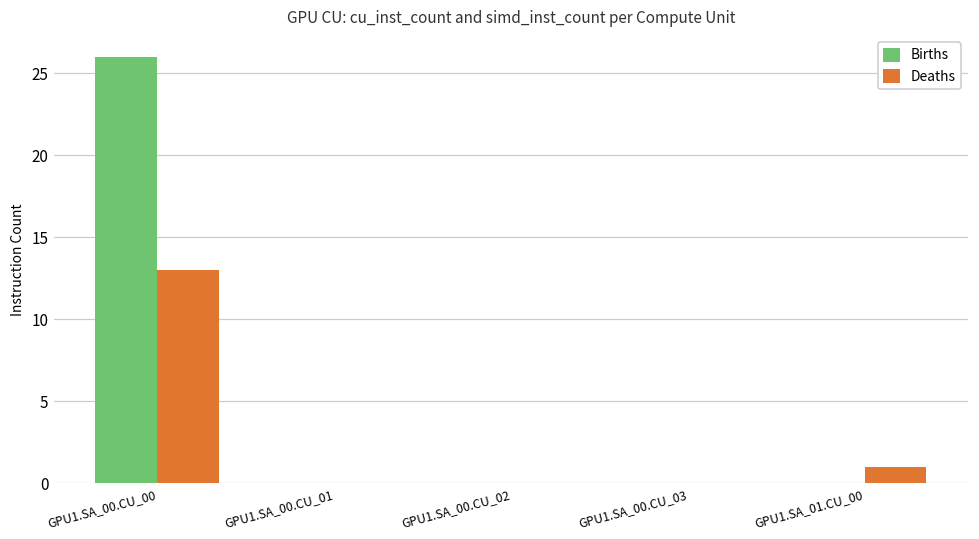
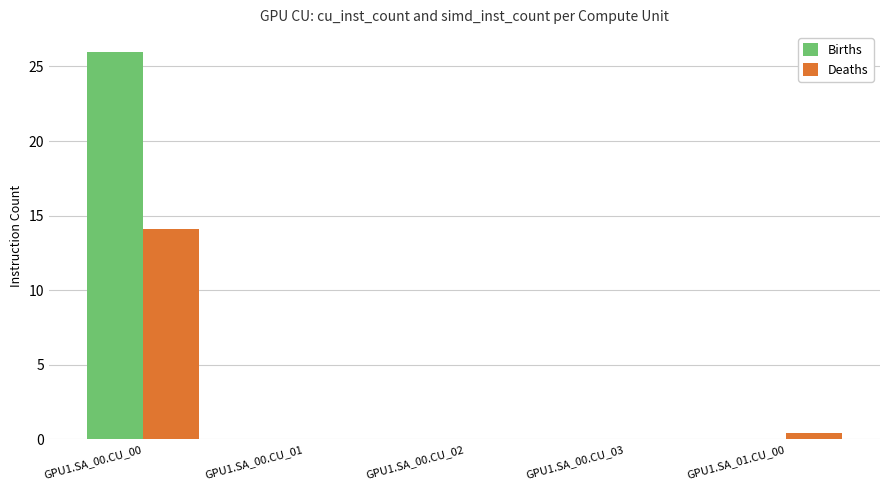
Deaths, GPU1.SA_00.CU_00: 13.0 -> 14.1
Deaths, GPU1.SA_01.CU_00: 1.0 -> 0.4
